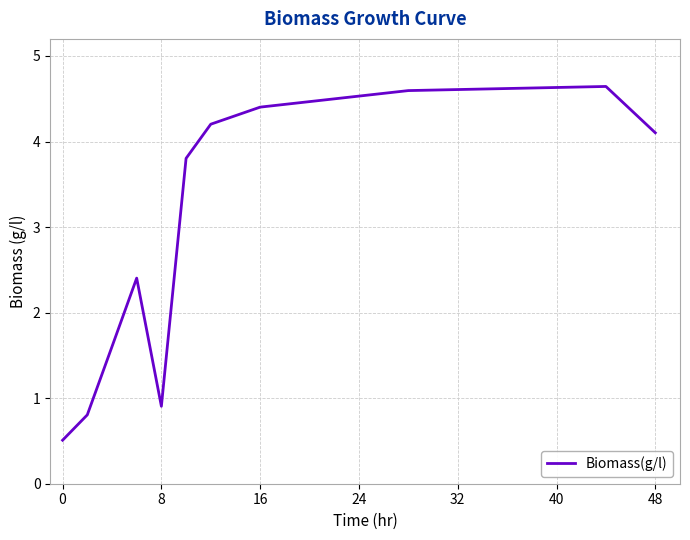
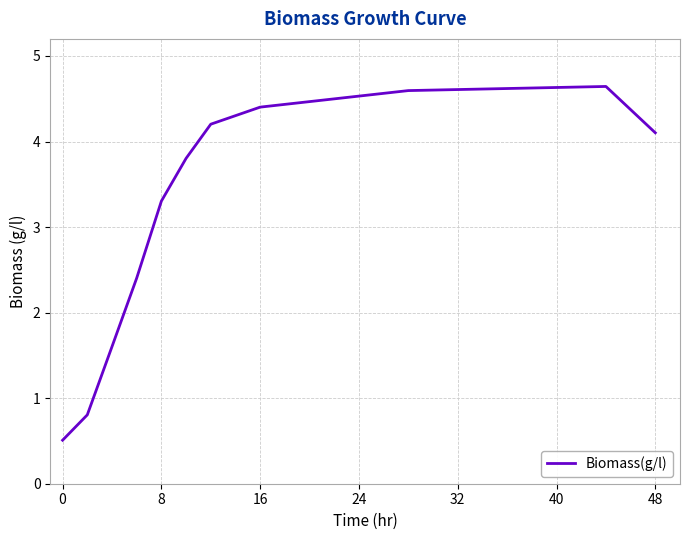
8: 0.9 -> 3.3
